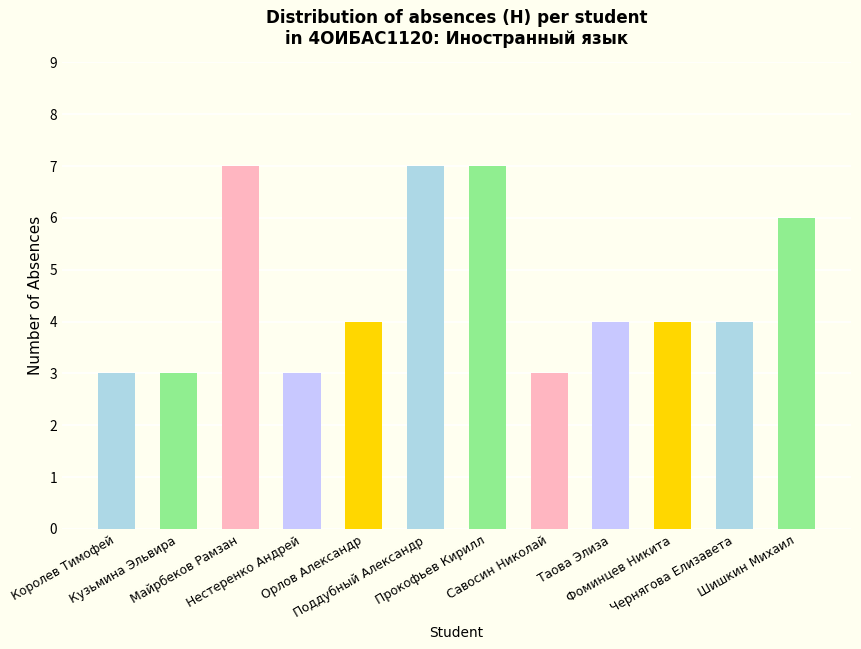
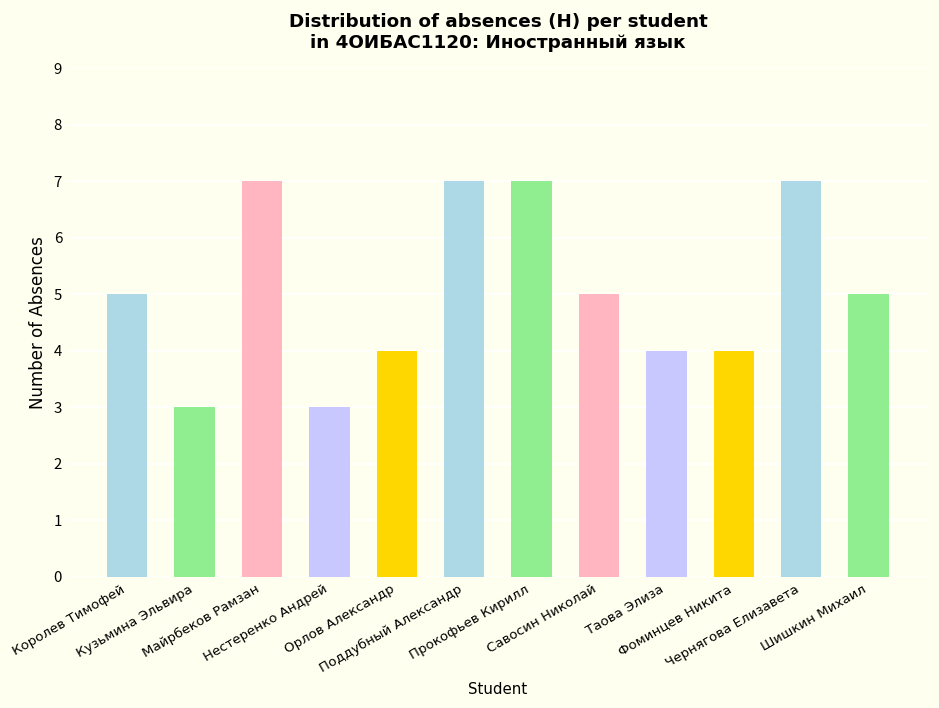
Королев Тимофей: 3 -> 5
Савосин Николай: 3 -> 5
Чернягова Елизавета: 4 -> 7
Шишкин Михаил: 6 -> 5
